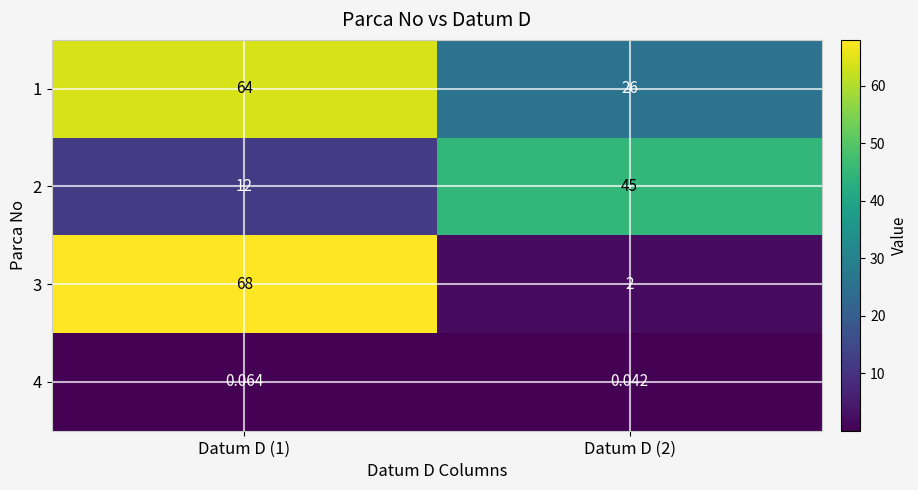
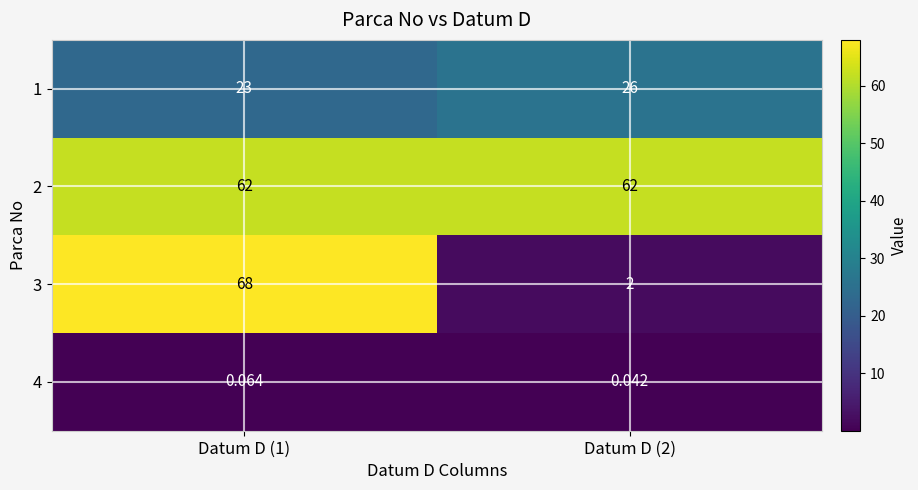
1, Datum D (1): 64 -> 23
2, Datum D (1): 12 -> 62
2, Datum D (2): 45 -> 62
